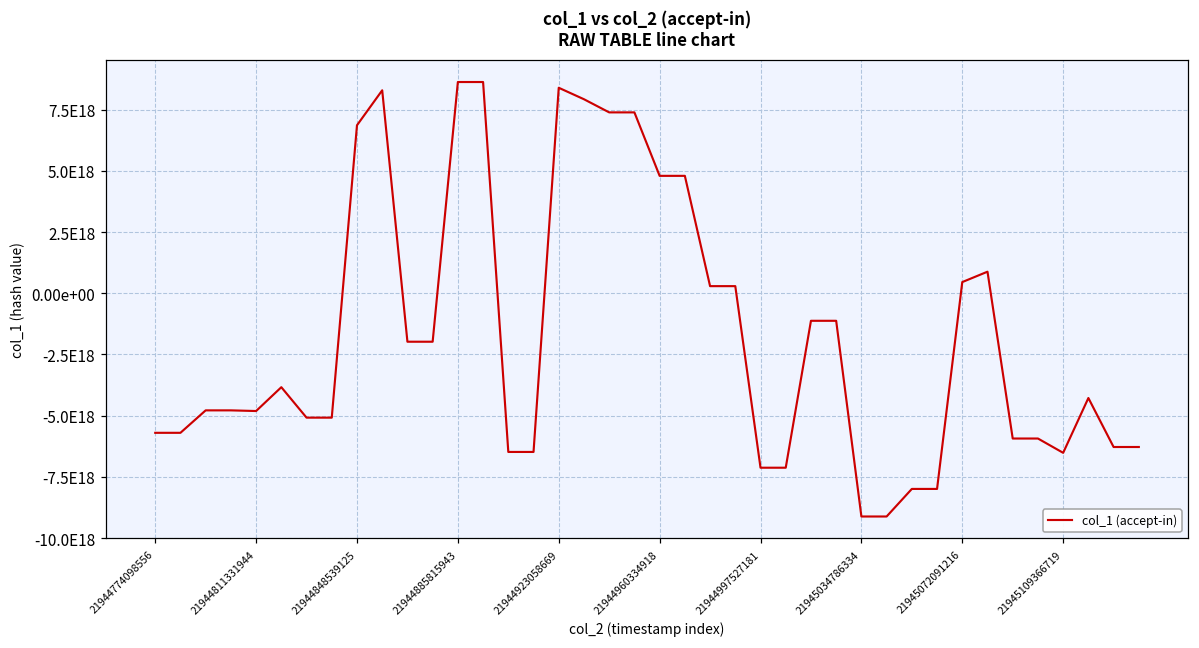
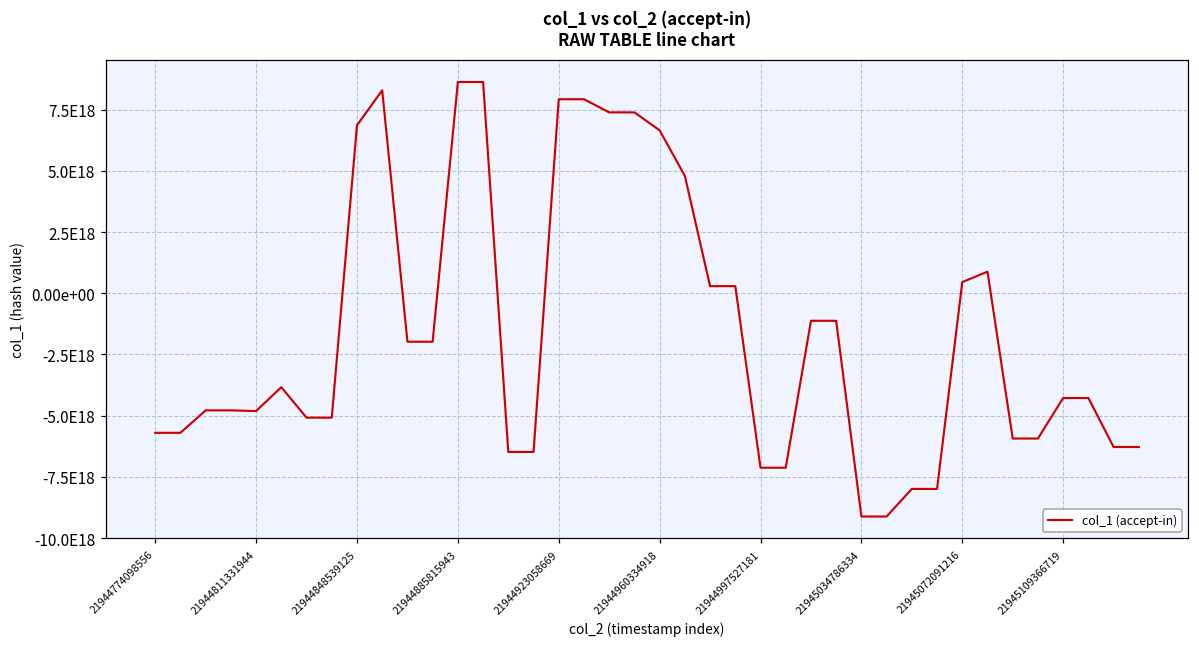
21944923058669: 8400000000000000000 -> 7900000000000000000
21944960334918: 4800000000000000000 -> 6700000000000000000
21945109366719: -6500000000000000000 -> -4300000000000000000
